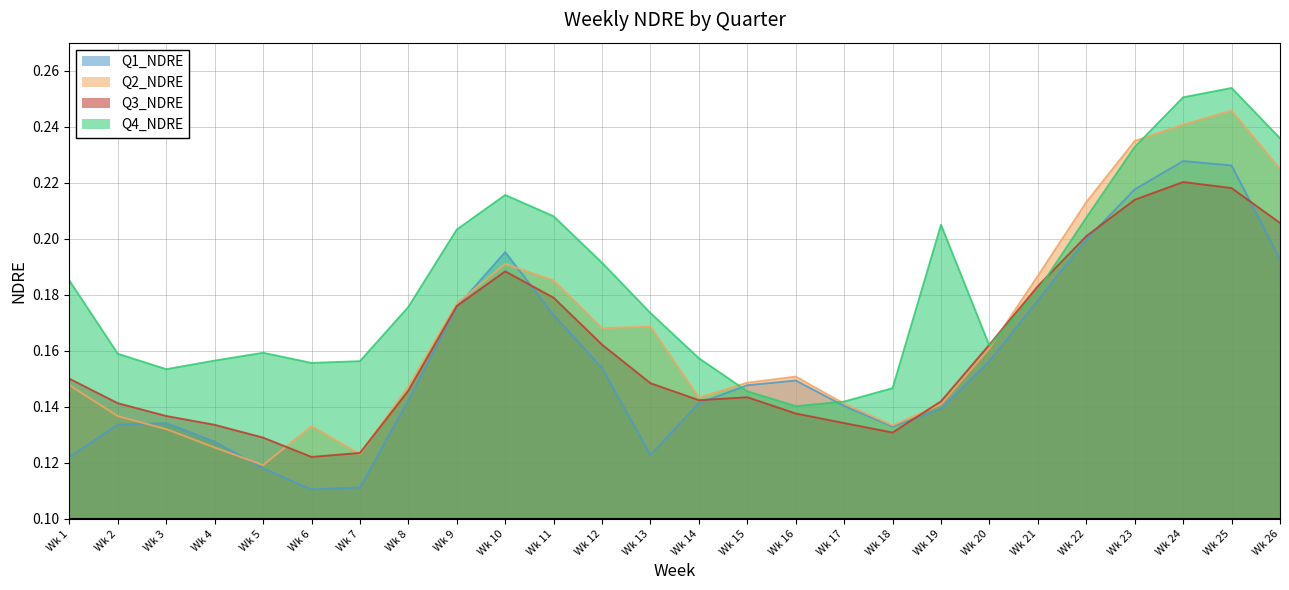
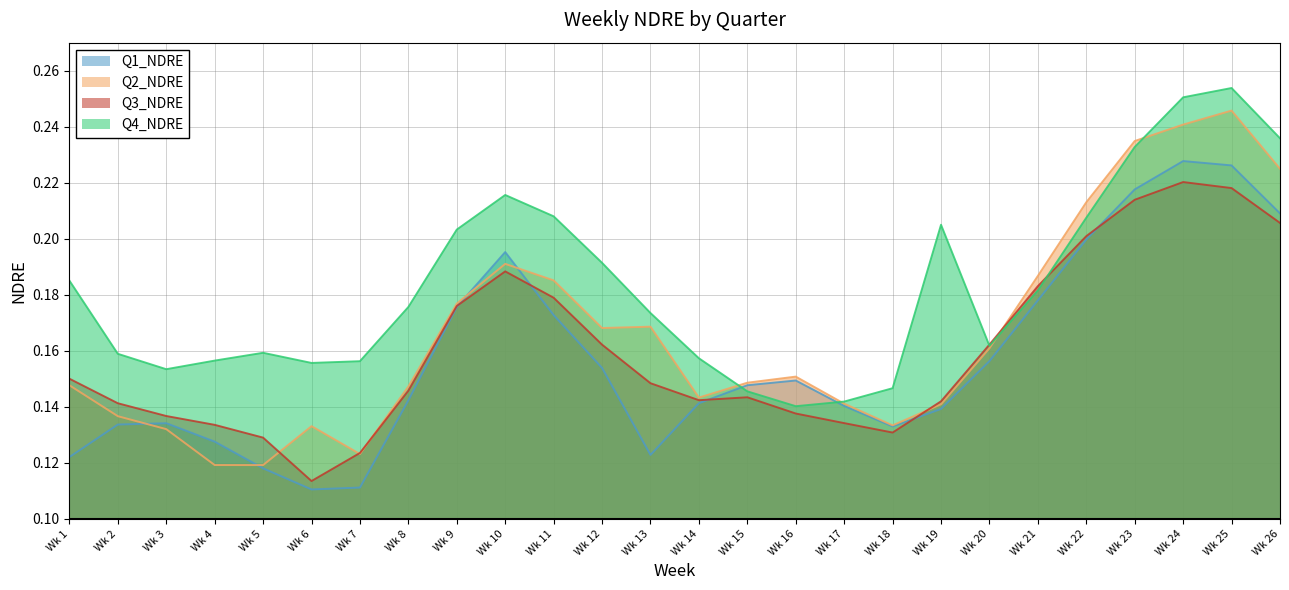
Q2_NDRE, Wk 4: 0.125 -> 0.119
Q3_NDRE, Wk 6: 0.122 -> 0.113
Q1_NDRE, Wk 26: 0.193 -> 0.209
